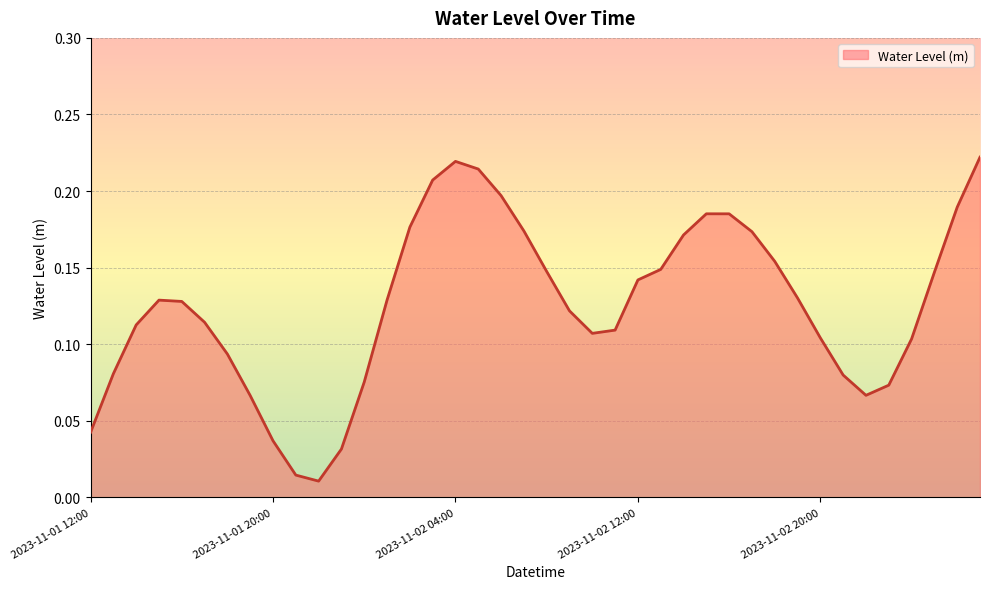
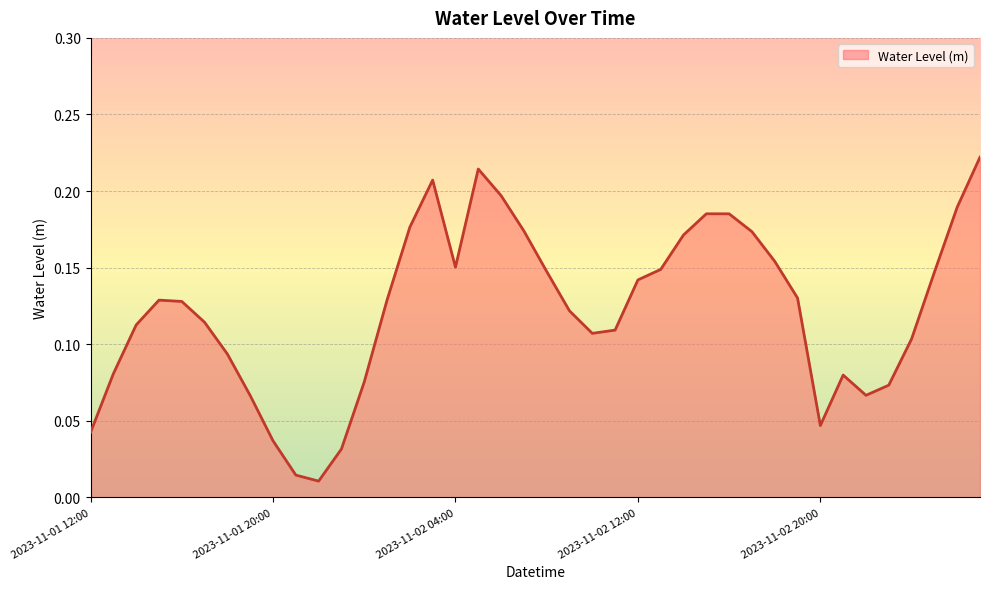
2023-11-02 04:00: 0.219 -> 0.150
2023-11-02 20:00: 0.104 -> 0.047
